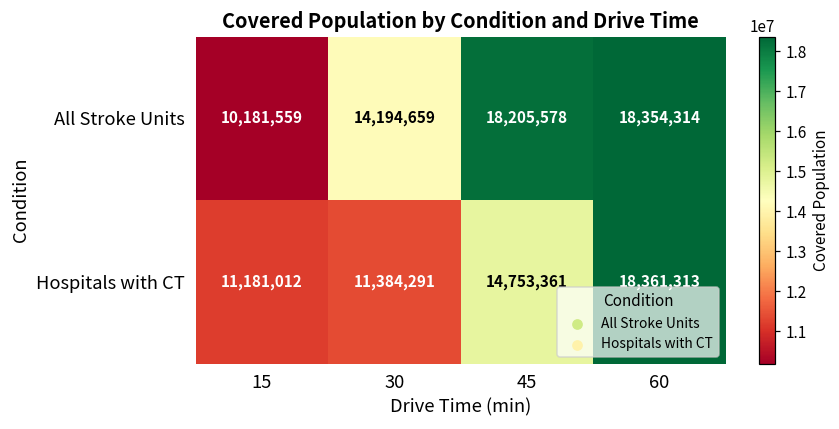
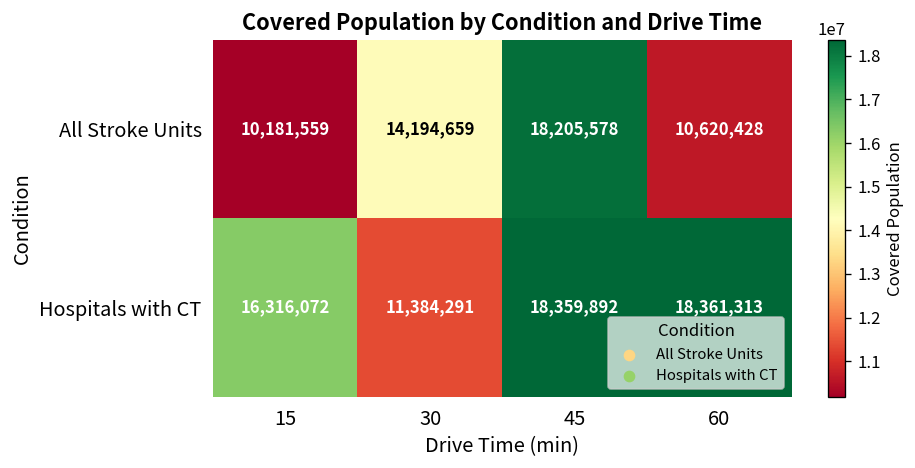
All Stroke Units, 60: 18,354,314 -> 10,620,428
Hospitals with CT, 15: 11,181,012 -> 16,316,072
Hospitals with CT, 45: 14,753,361 -> 18,359,892
